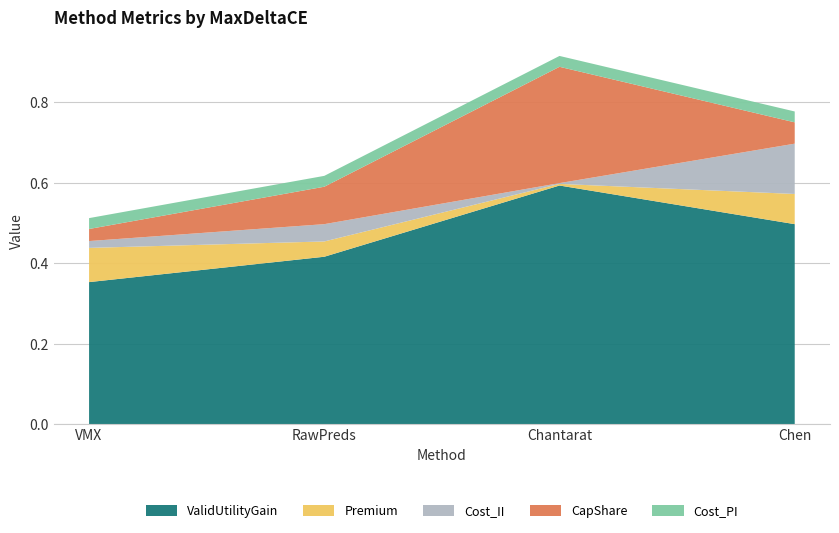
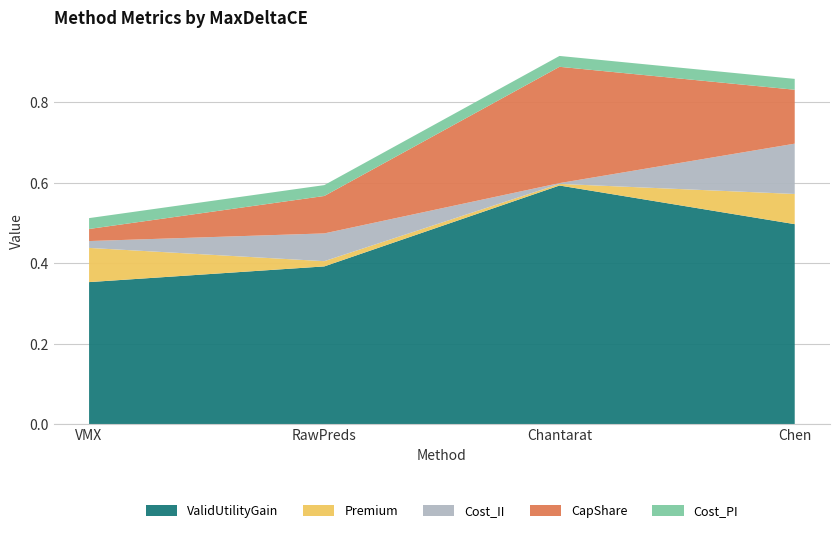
ValidUtilityGain, RawPreds: 0.42 -> 0.39
Premium, RawPreds: 0.04 -> 0.01
Cost_II, RawPreds: 0.04 -> 0.07
CapShare, Chen: 0.05 -> 0.13
